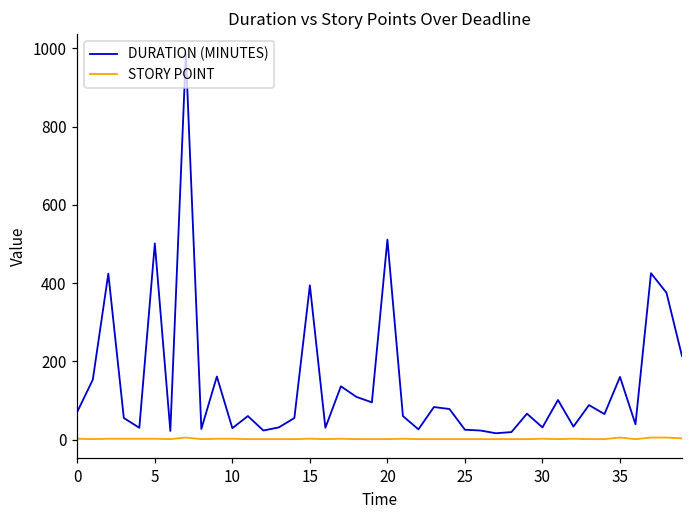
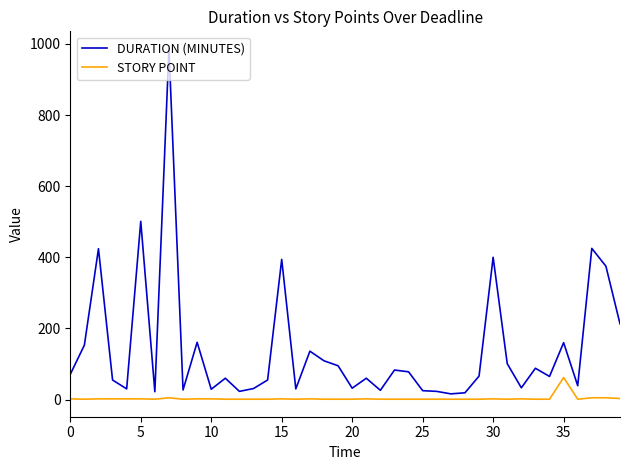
DURATION (MINUTES), 20: 510 -> 30
DURATION (MINUTES), 30: 30 -> 400
STORY POINT, 35: 10 -> 60
